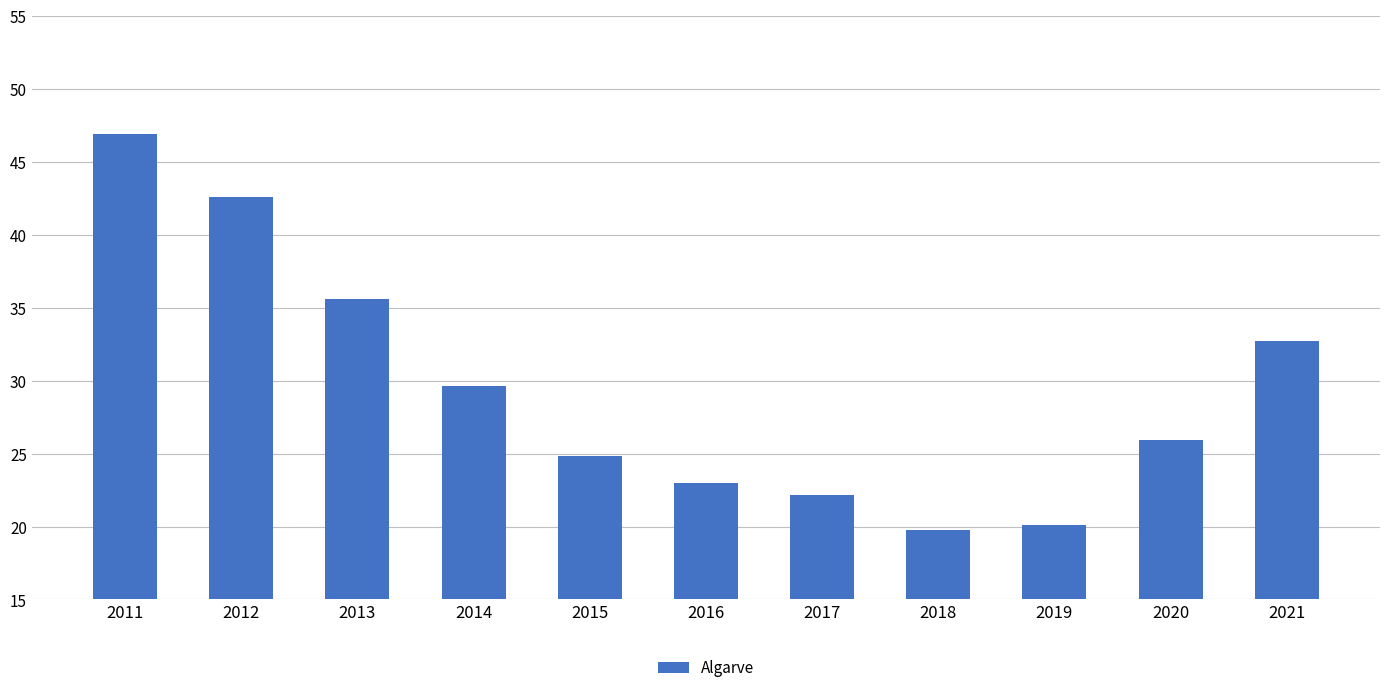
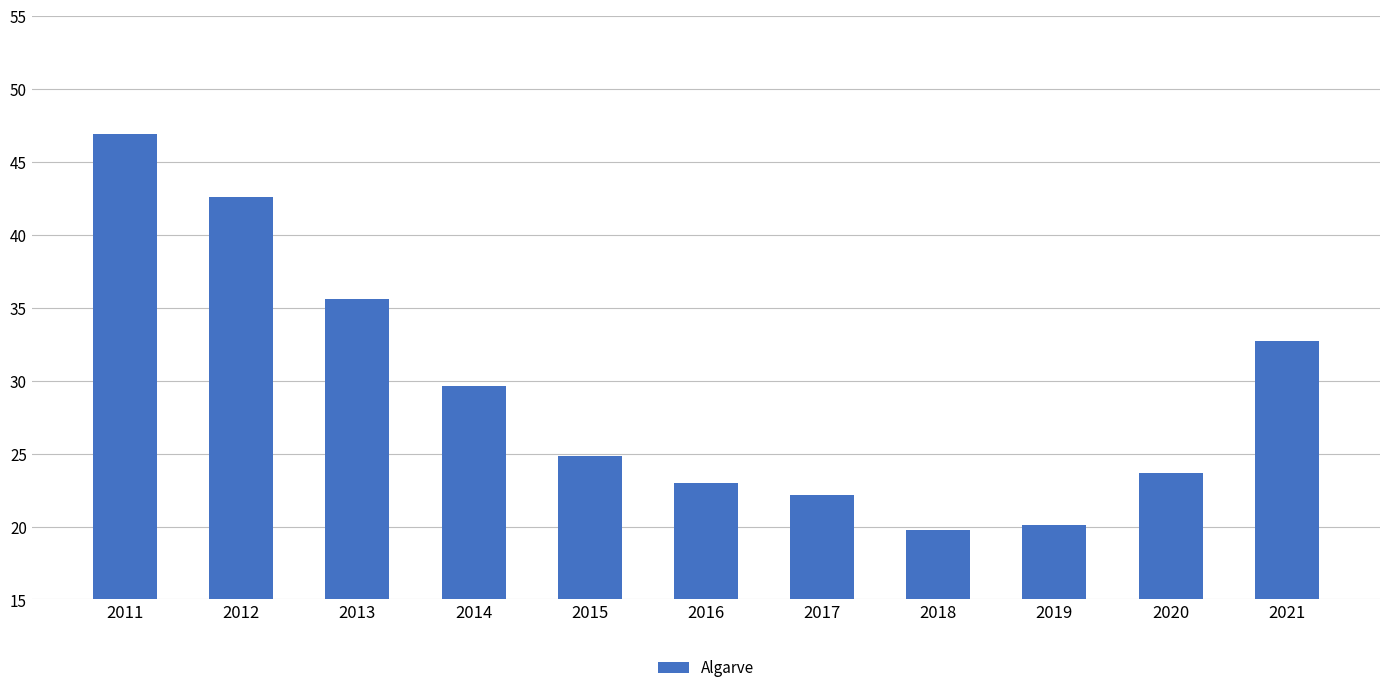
2020: 26.0 -> 23.7
